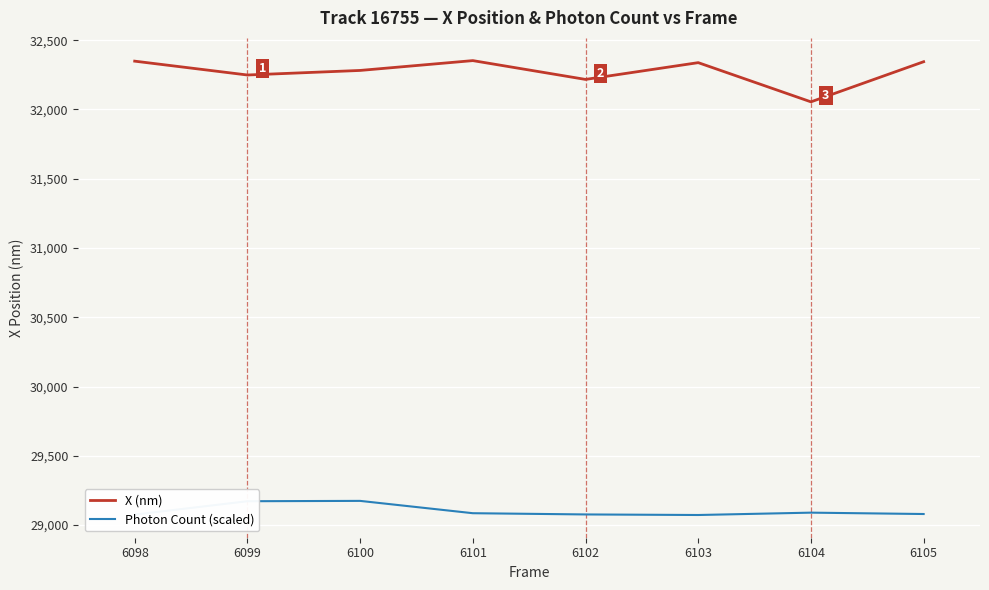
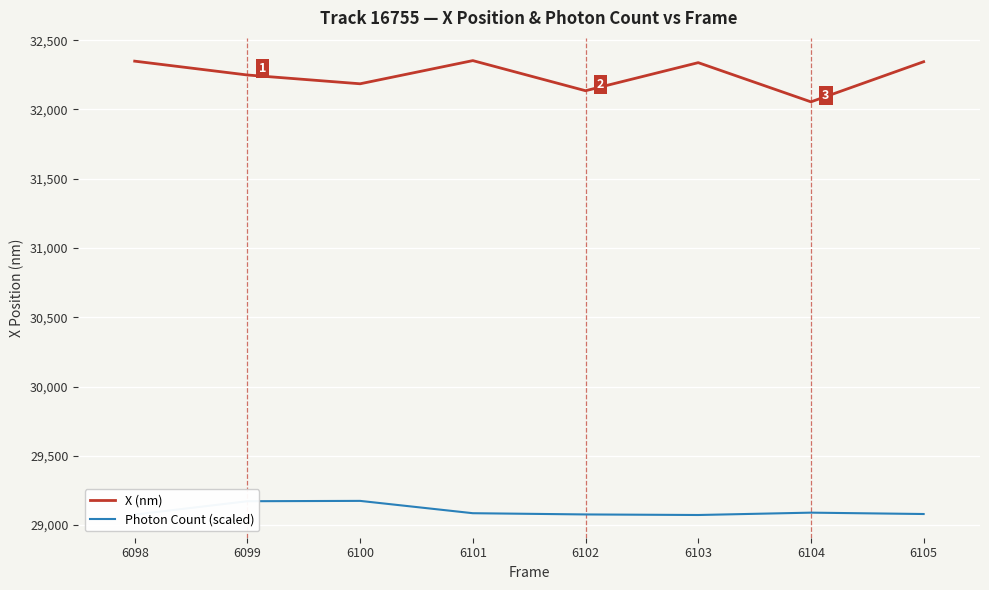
X (nm), 6100: 32,280 -> 32,190
X (nm), 6102: 32,220 -> 32,140
